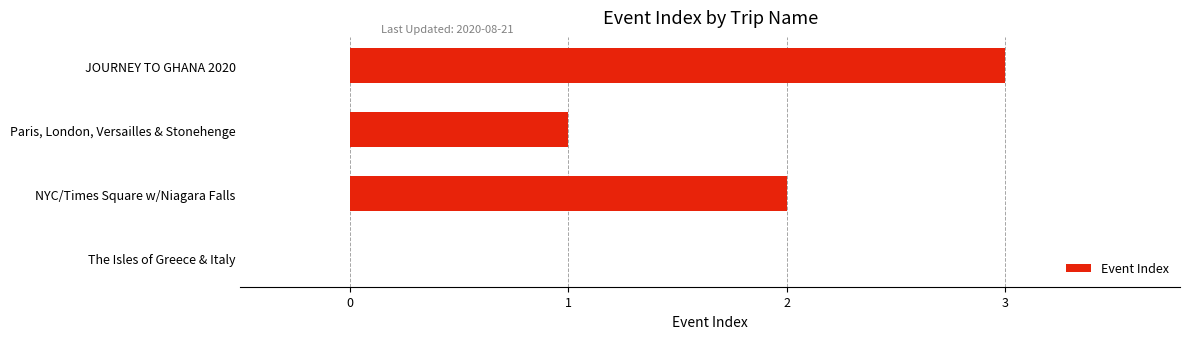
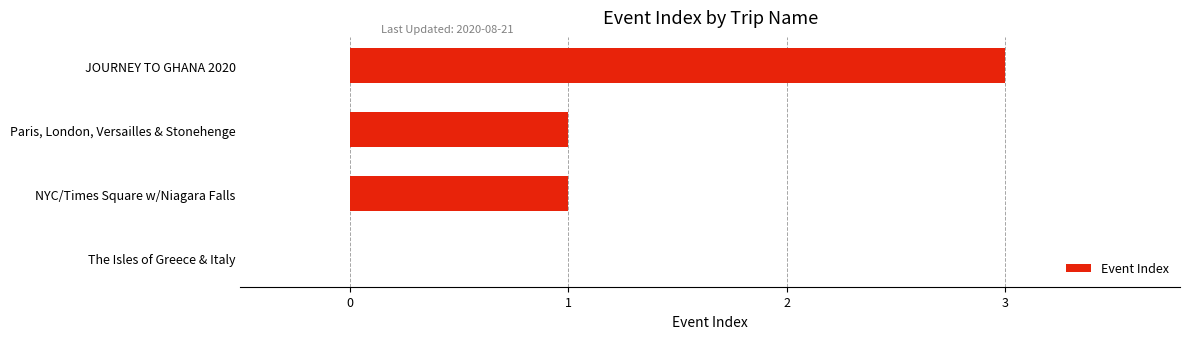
NYC/Times Square w/Niagara Falls: 2 -> 1
